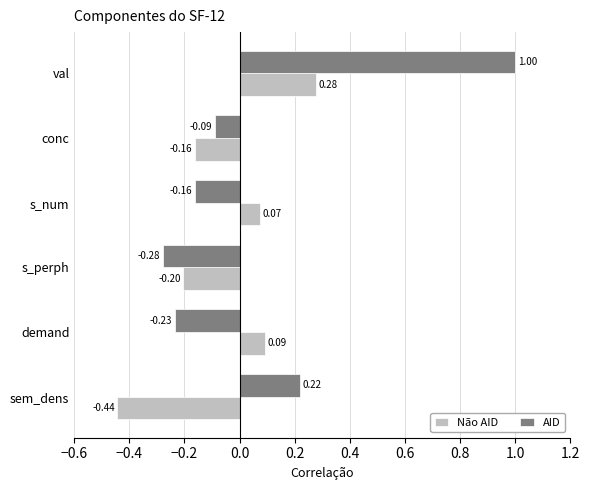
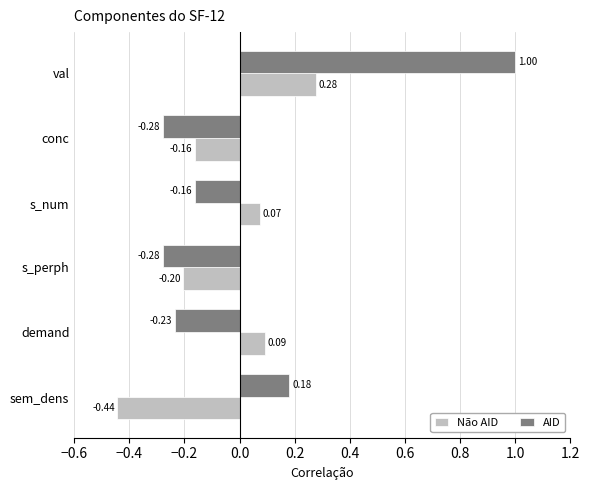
AID, conc: -0.09 -> -0.28
AID, sem_dens: 0.22 -> 0.18
